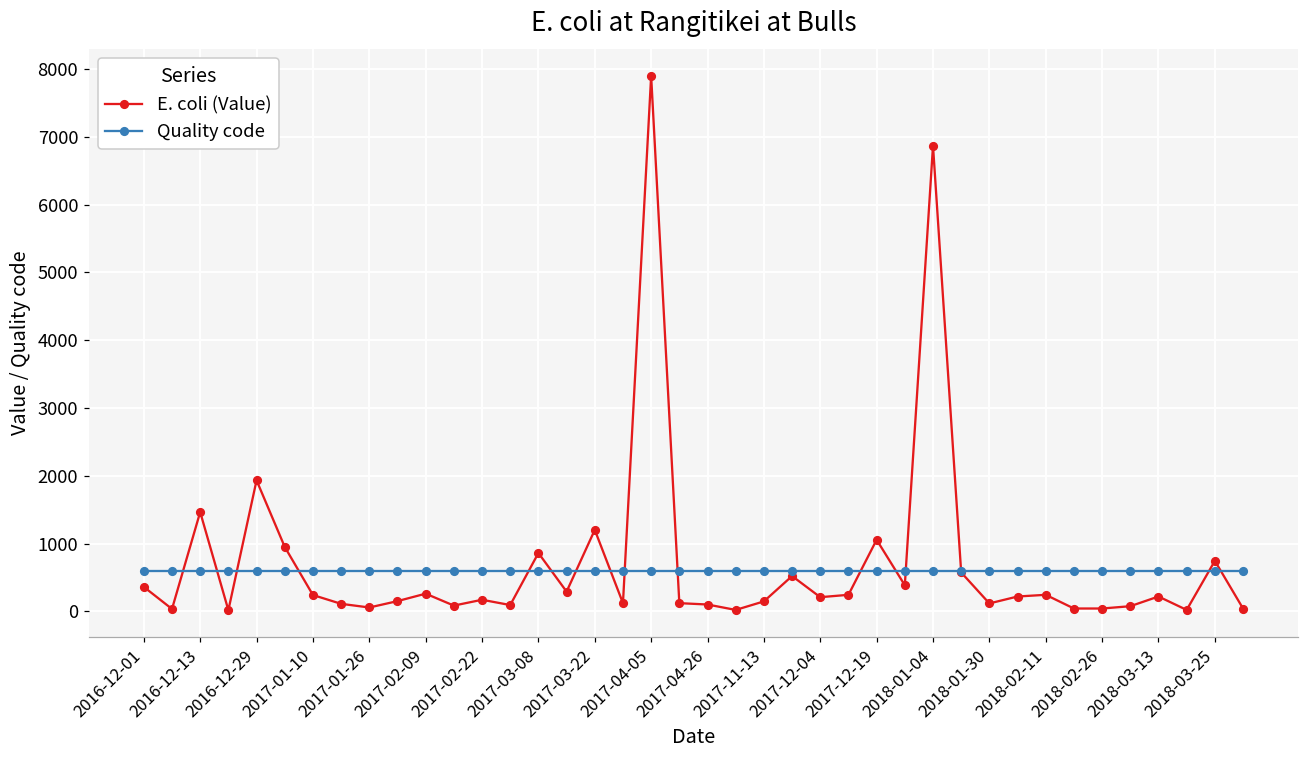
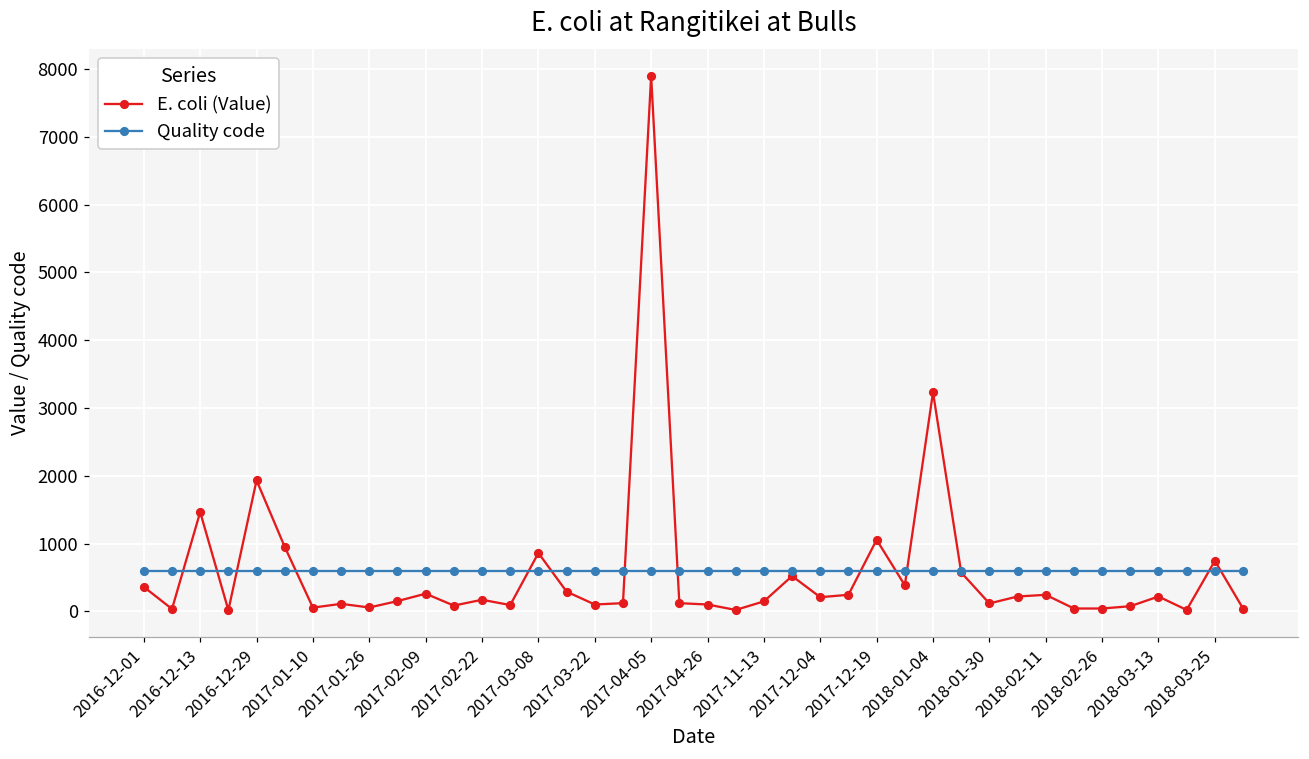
E. coli (Value), 2017-01-10: 200 -> 100
E. coli (Value), 2017-03-22: 1200 -> 100
E. coli (Value), 2018-01-04: 6900 -> 3200
